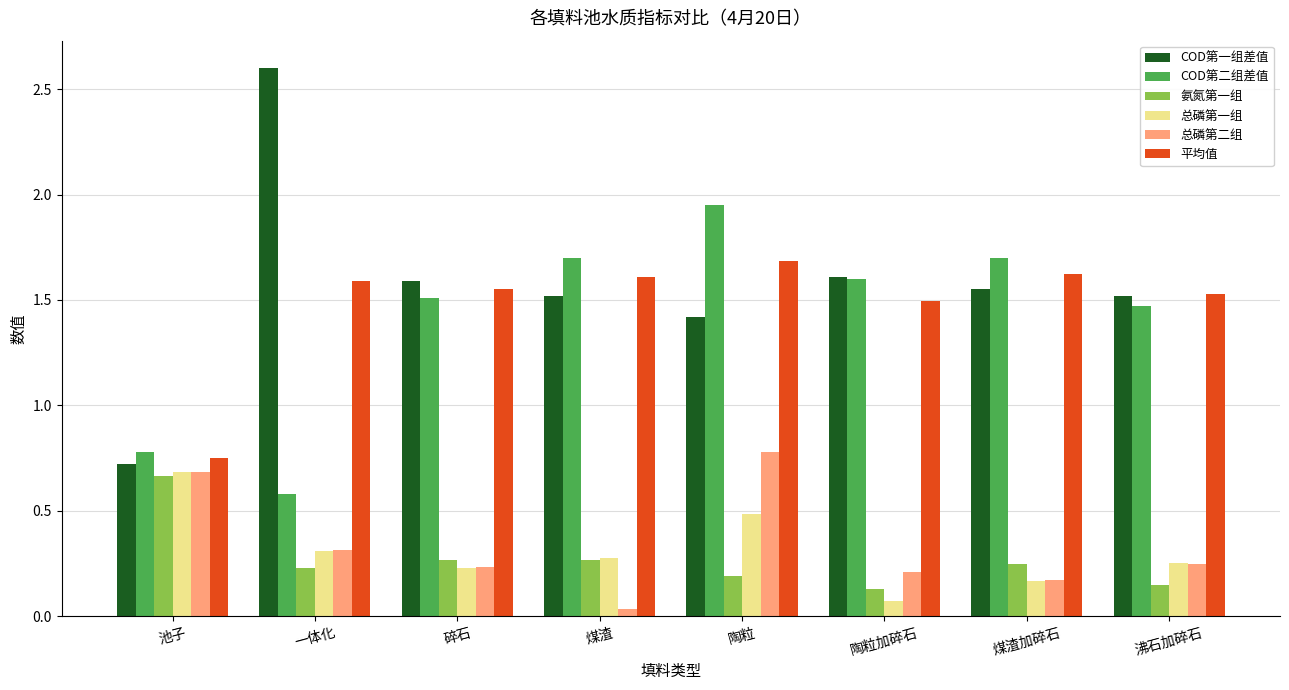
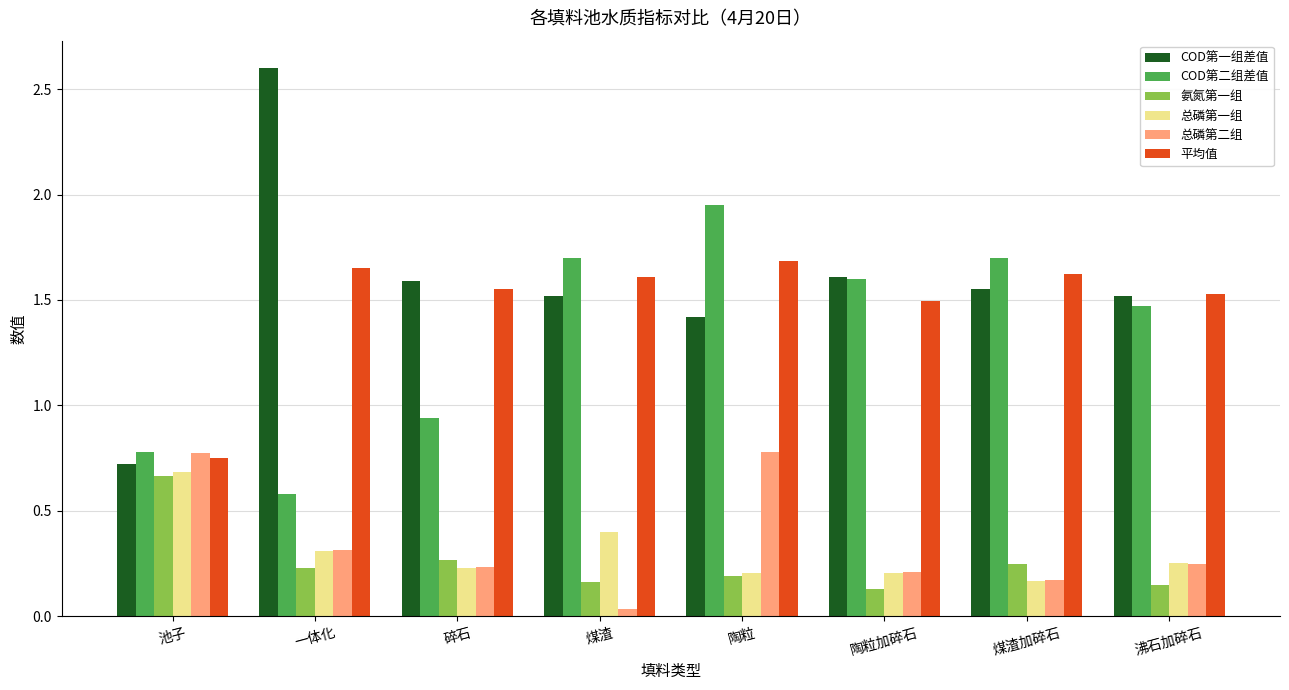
总磷第二组, 池子: 0.69 -> 0.77
平均值, 一体化: 1.59 -> 1.65
COD第二组差值, 碎石: 1.51 -> 0.94
氨氮第一组, 煤渣: 0.27 -> 0.16
总磷第一组, 煤渣: 0.28 -> 0.40
总磷第一组, 陶粒: 0.48 -> 0.21
总磷第一组, 陶粒加碎石: 0.07 -> 0.20
